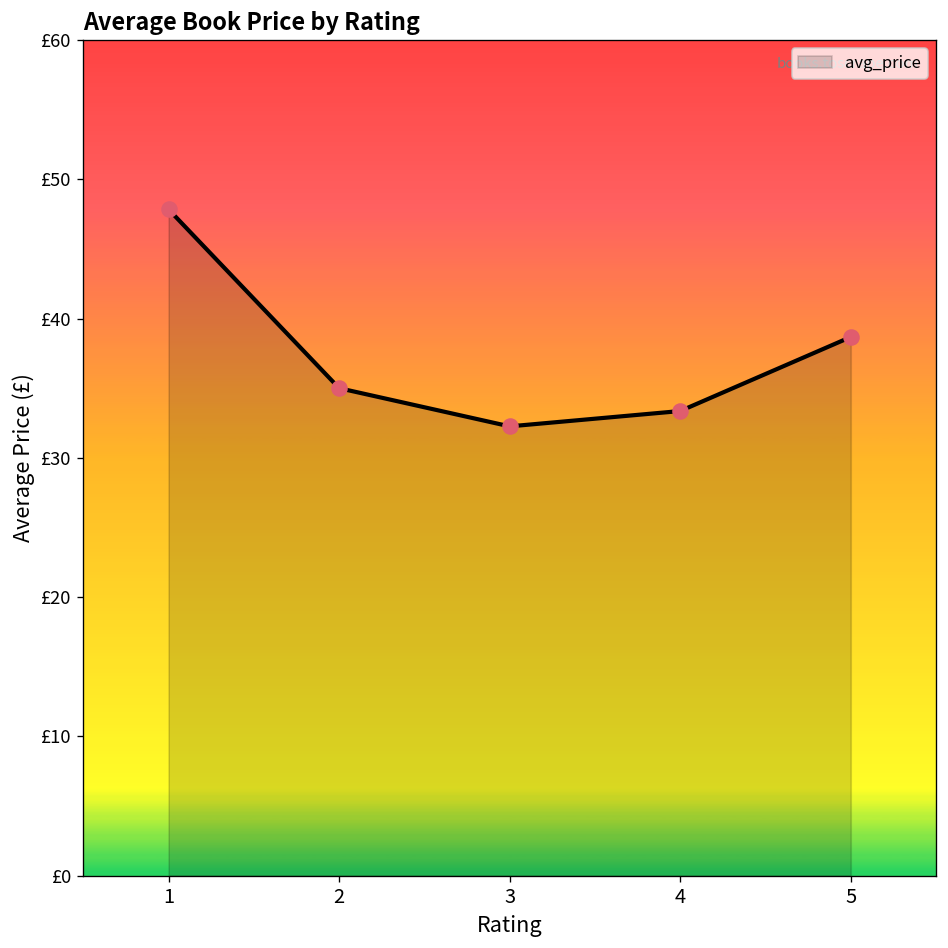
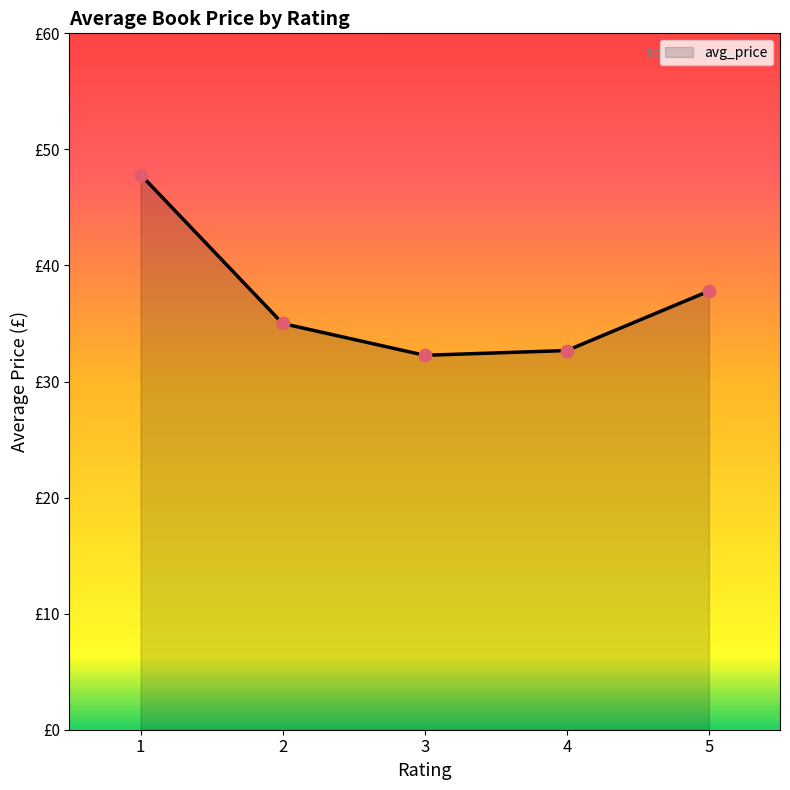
4: £33.4 -> £32.7
5: £38.7 -> £37.8
